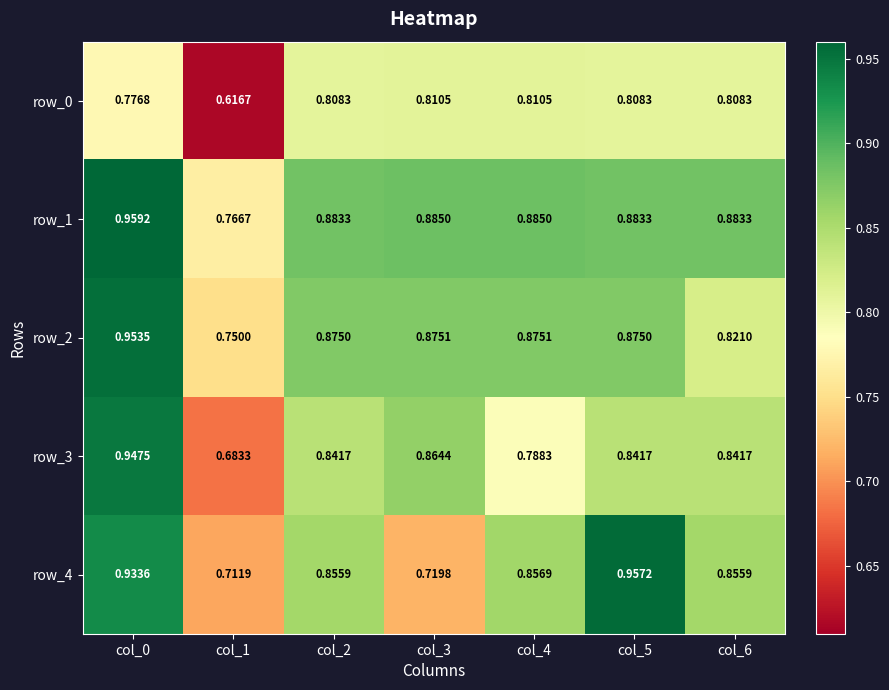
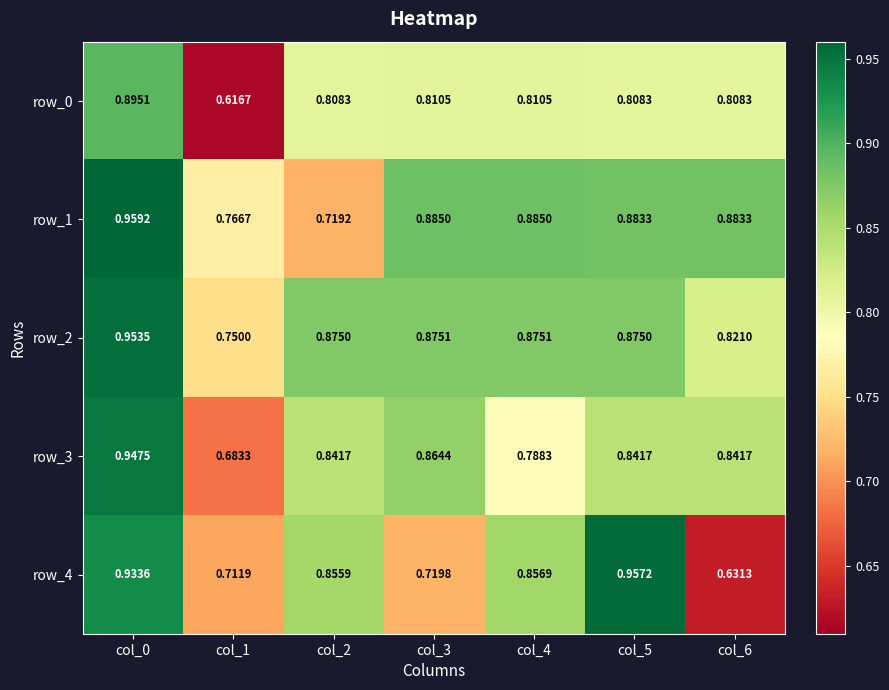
row_0, col_0: 0.7768 -> 0.8951
row_1, col_2: 0.8833 -> 0.7192
row_4, col_6: 0.8559 -> 0.6313
